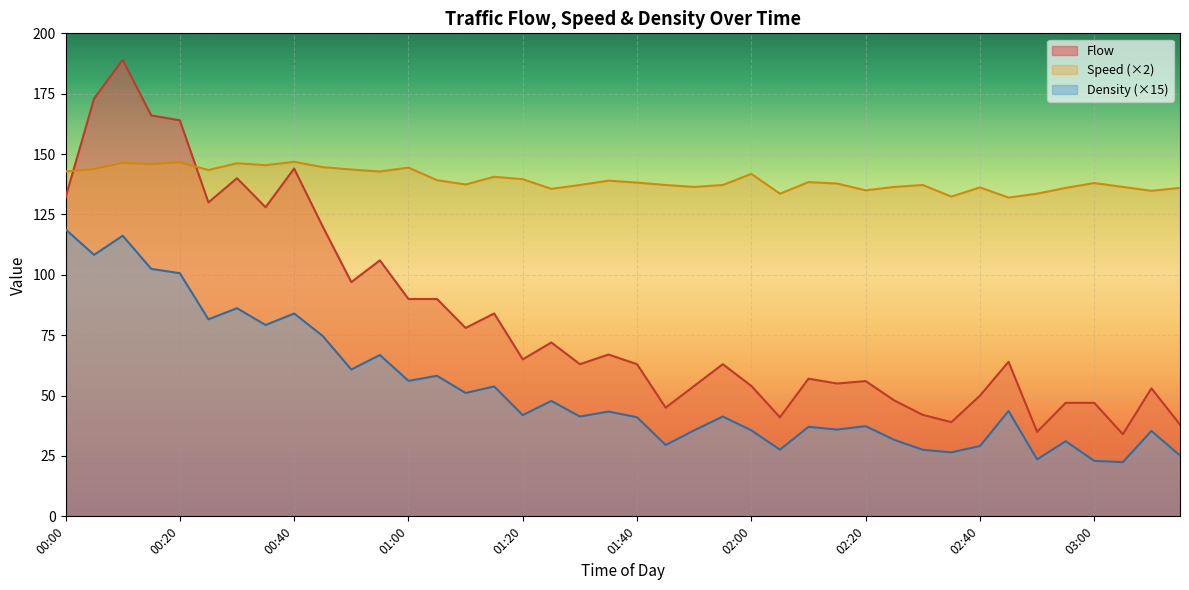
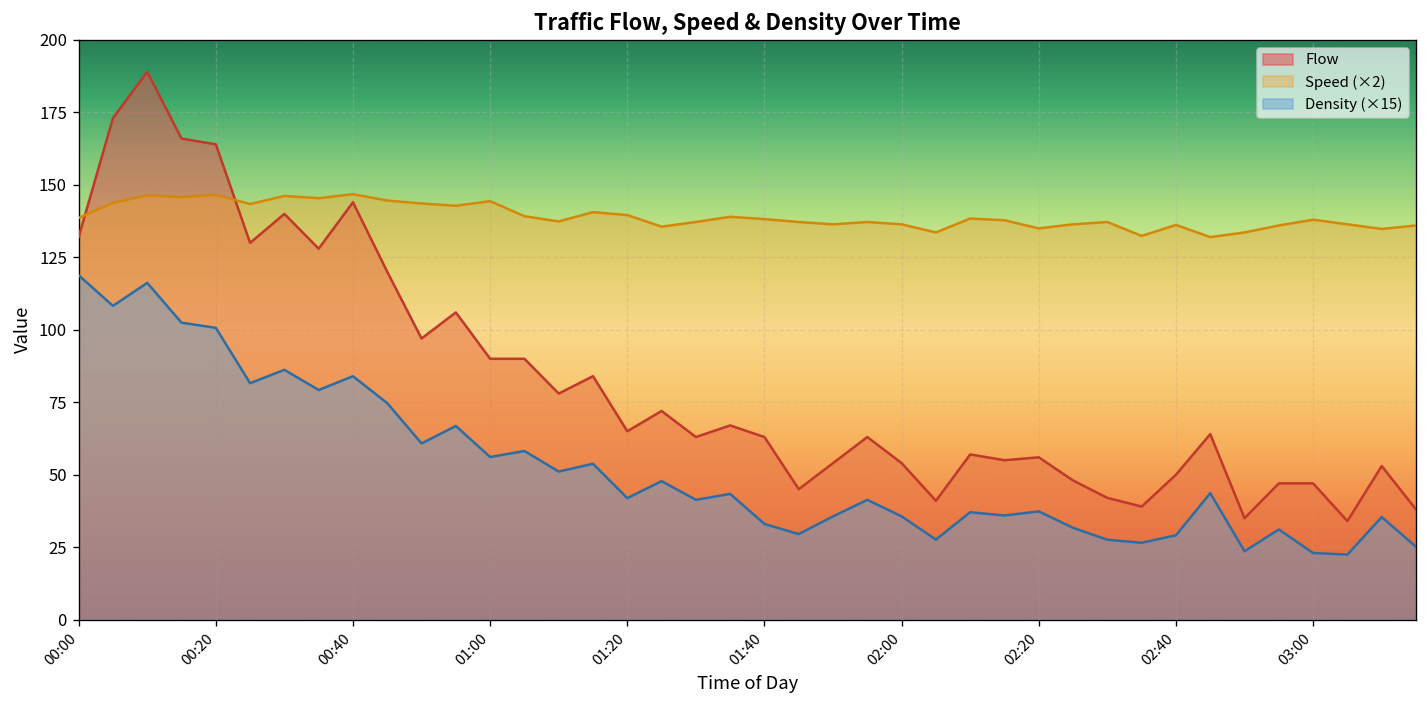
Speed (×2), 00:00: 143 -> 139
Density (×15), 01:40: 41 -> 33
Speed (×2), 02:00: 142 -> 136
